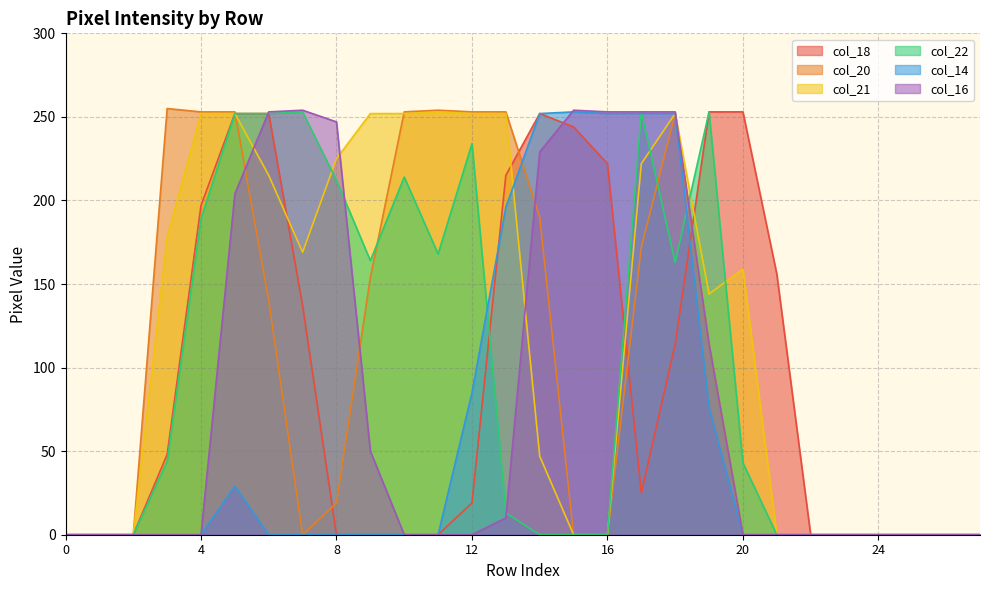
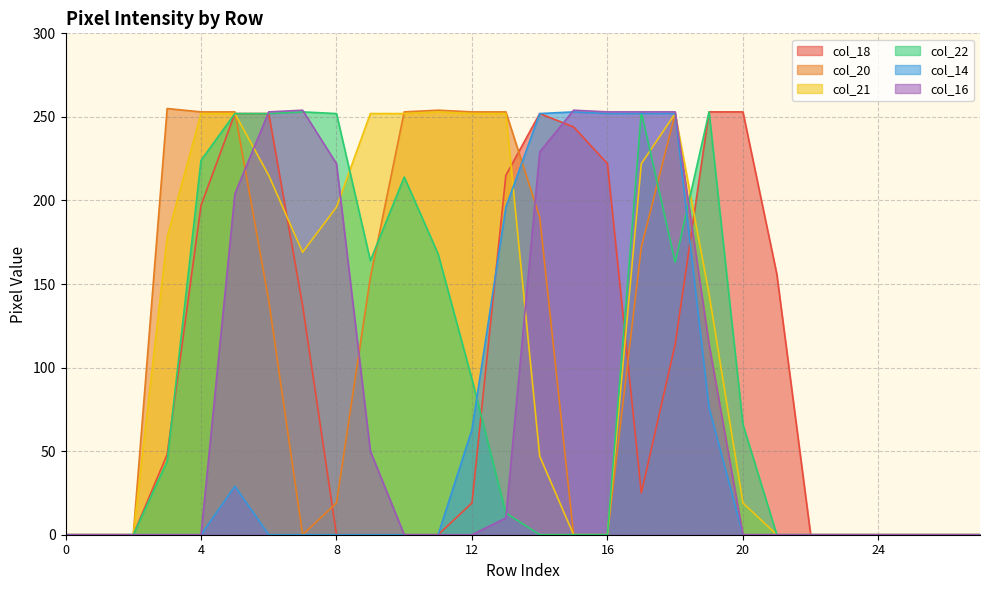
col_22, 4: 189 -> 224
col_21, 8: 225 -> 196
col_22, 8: 212 -> 252
col_16, 8: 247 -> 222
col_22, 12: 234 -> 93
col_14, 12: 85 -> 63
col_21, 20: 159 -> 19
col_22, 20: 43 -> 66
